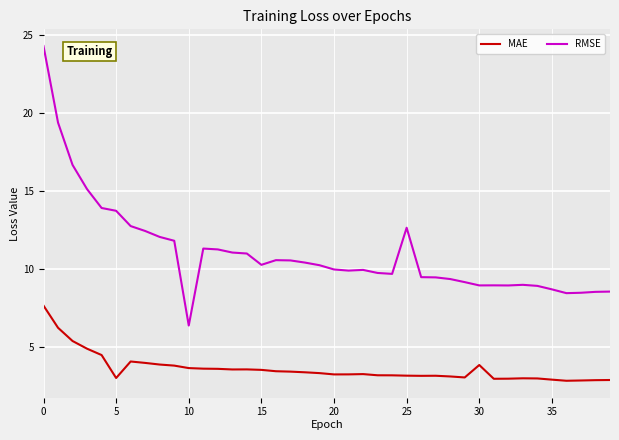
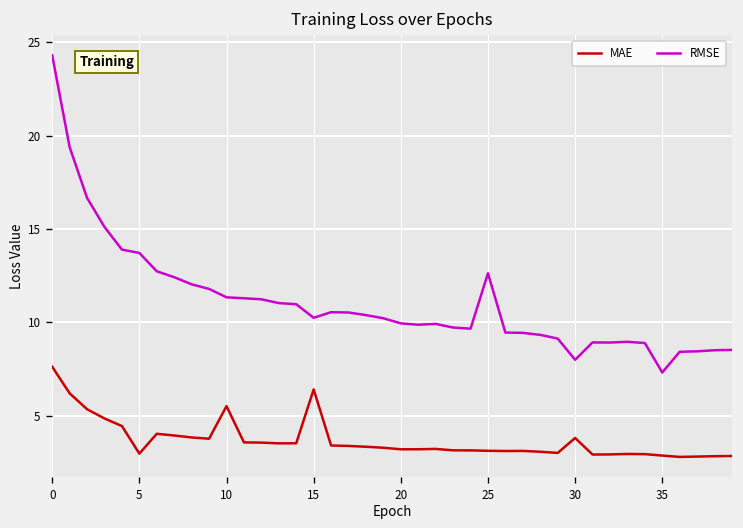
MAE, 10: 3.6 -> 5.5
RMSE, 10: 6.4 -> 11.3
MAE, 15: 3.5 -> 6.4
RMSE, 30: 8.9 -> 8.0
RMSE, 35: 8.7 -> 7.3
